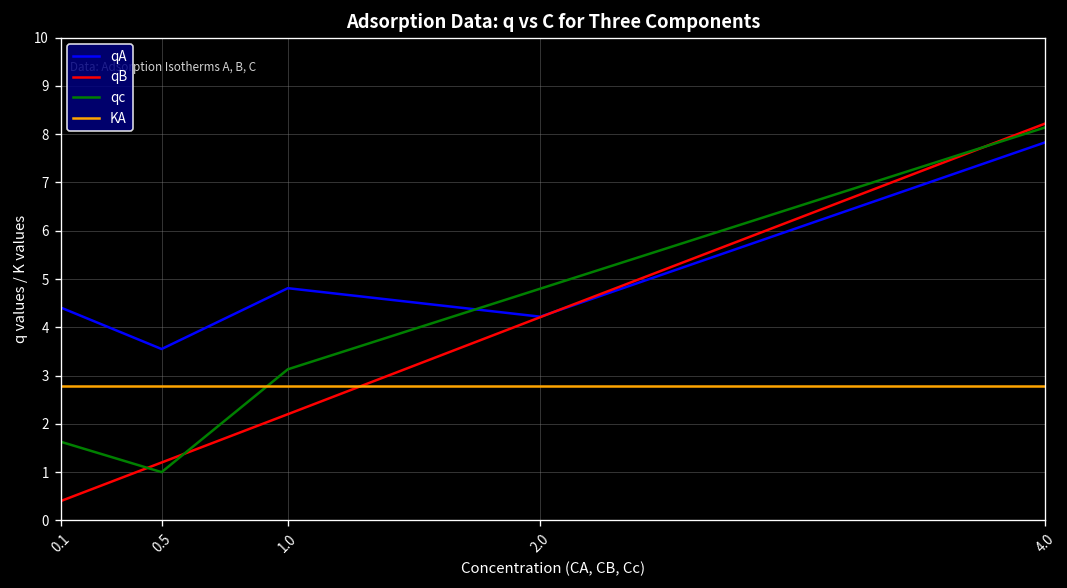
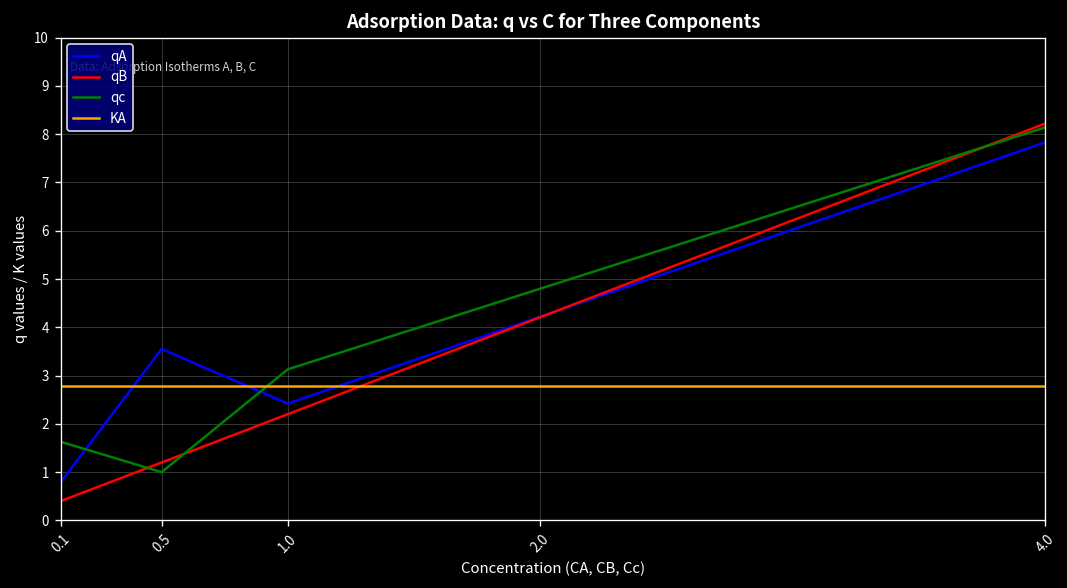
qA, 0.1: 4.4 -> 0.8
qA, 1.0: 4.8 -> 2.4
